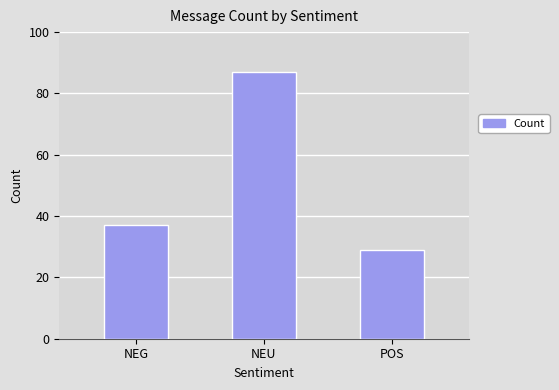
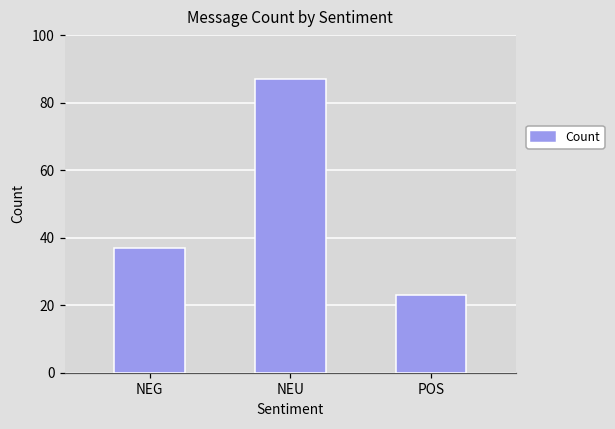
POS: 29 -> 23
